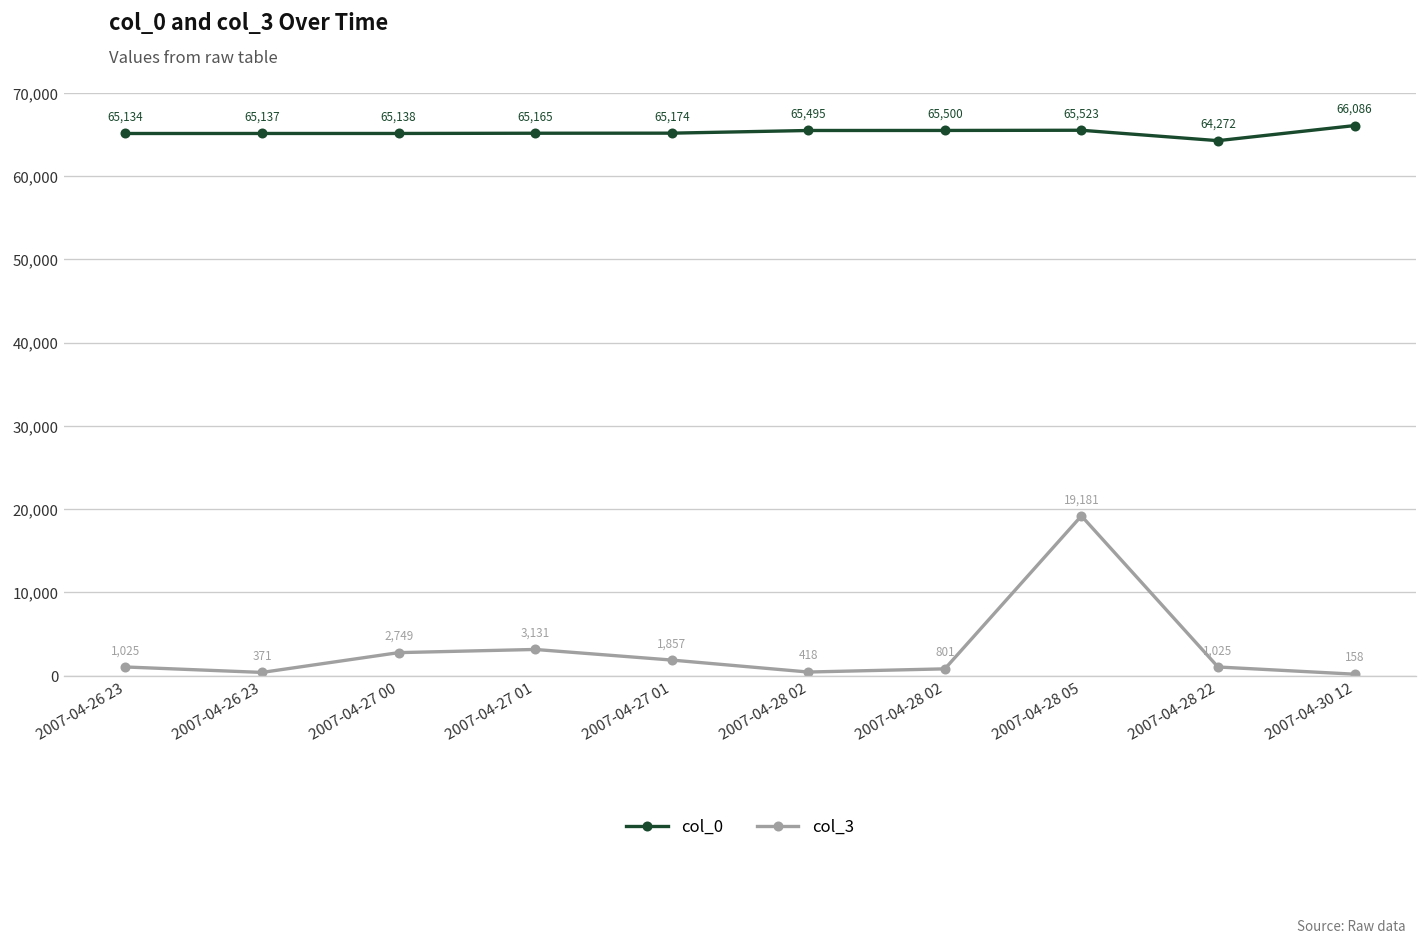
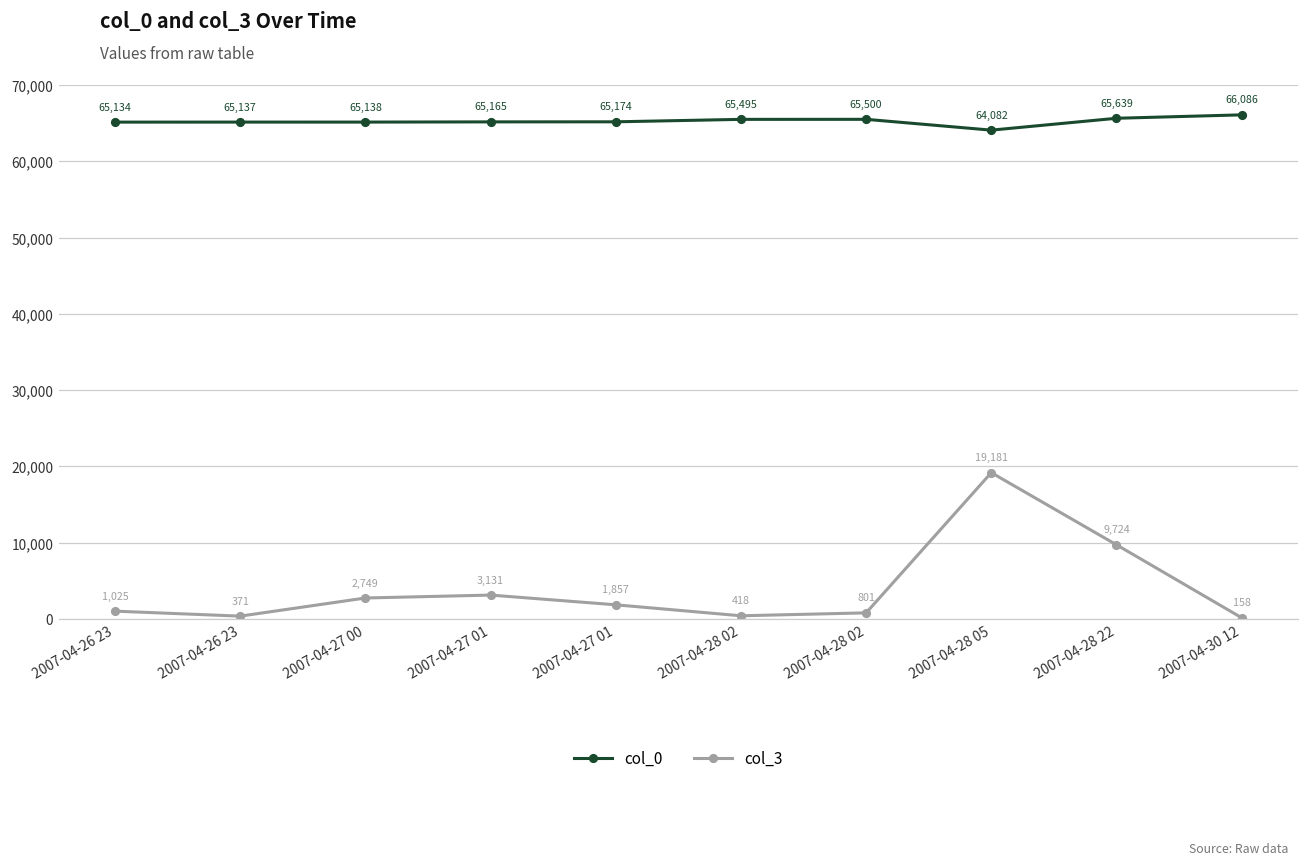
col_0, 2007-04-28 05: 65,523 -> 64,082
col_0, 2007-04-28 22: 64,272 -> 65,639
col_3, 2007-04-28 22: 1,025 -> 9,724
